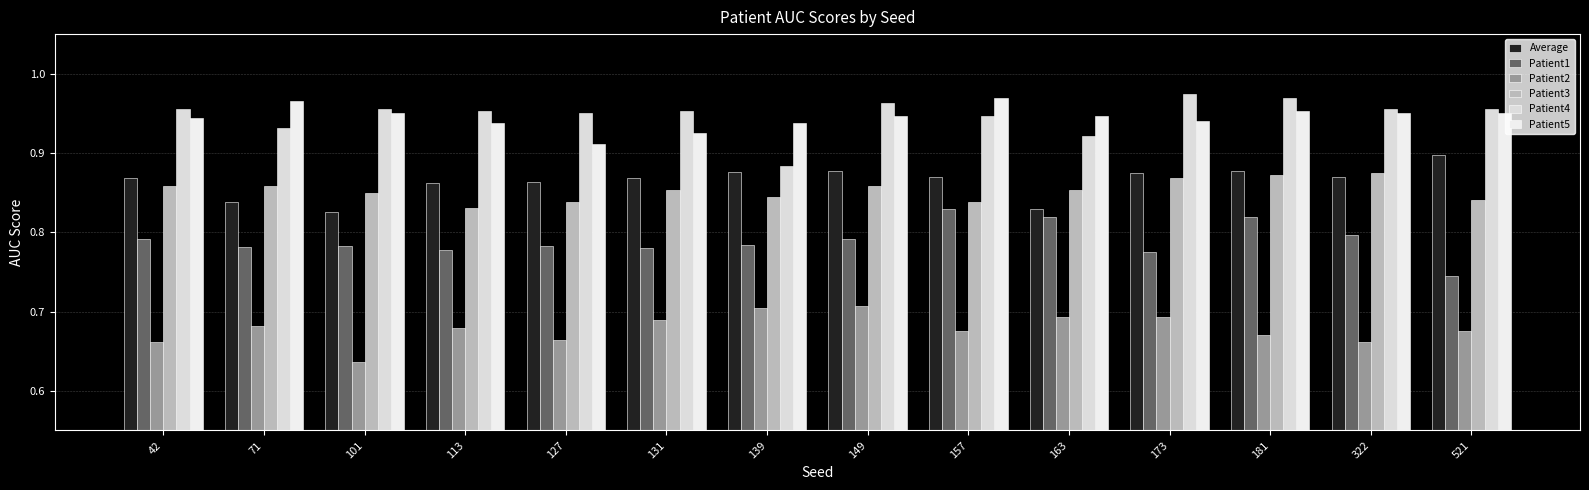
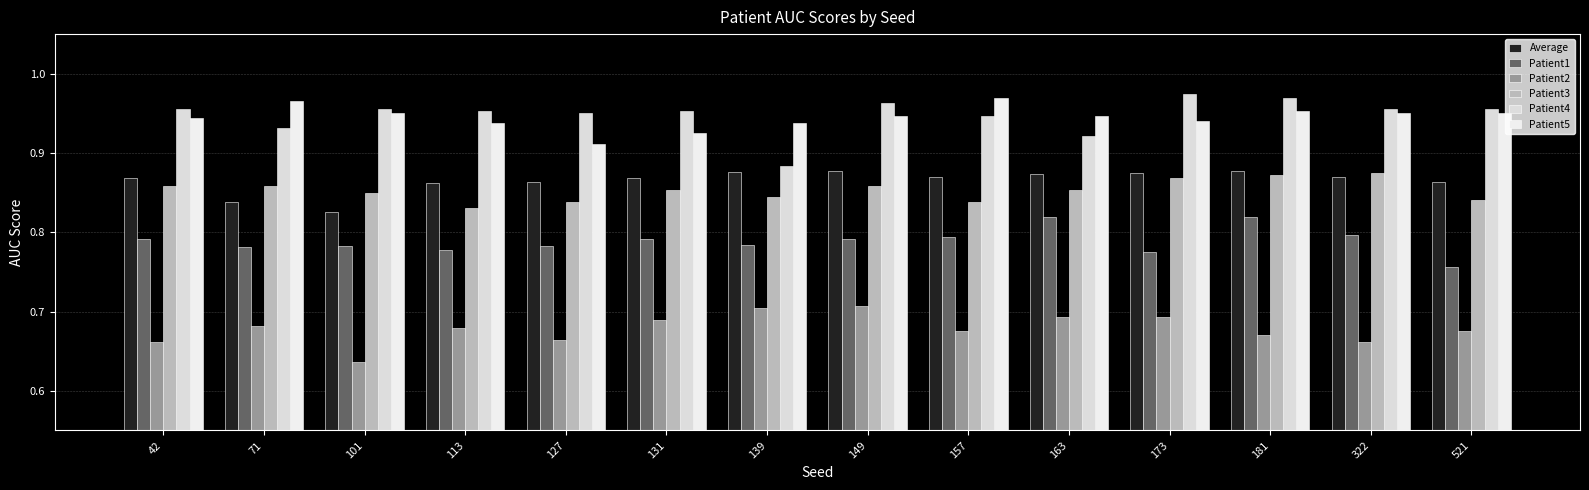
Patient1, 131: 0.78 -> 0.79
Patient1, 157: 0.83 -> 0.79
Average, 163: 0.83 -> 0.87
Average, 521: 0.90 -> 0.86
Patient1, 521: 0.75 -> 0.76
